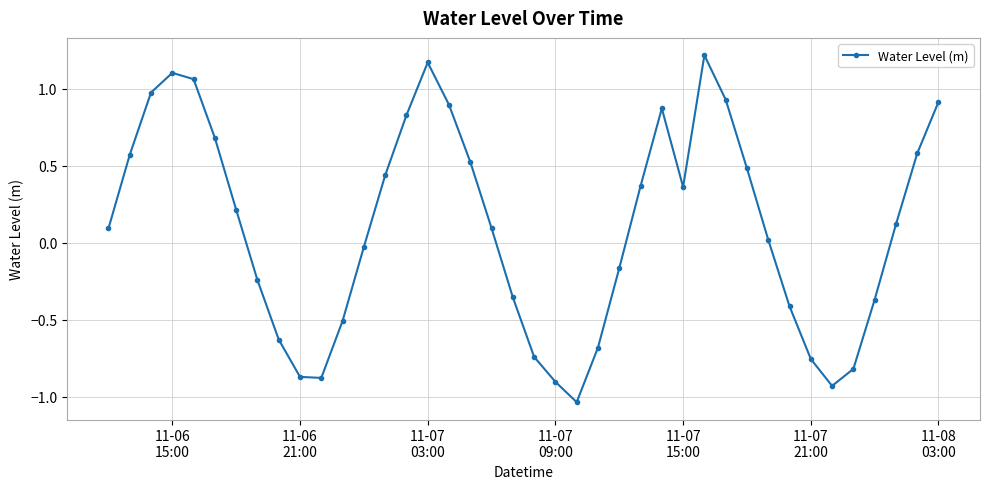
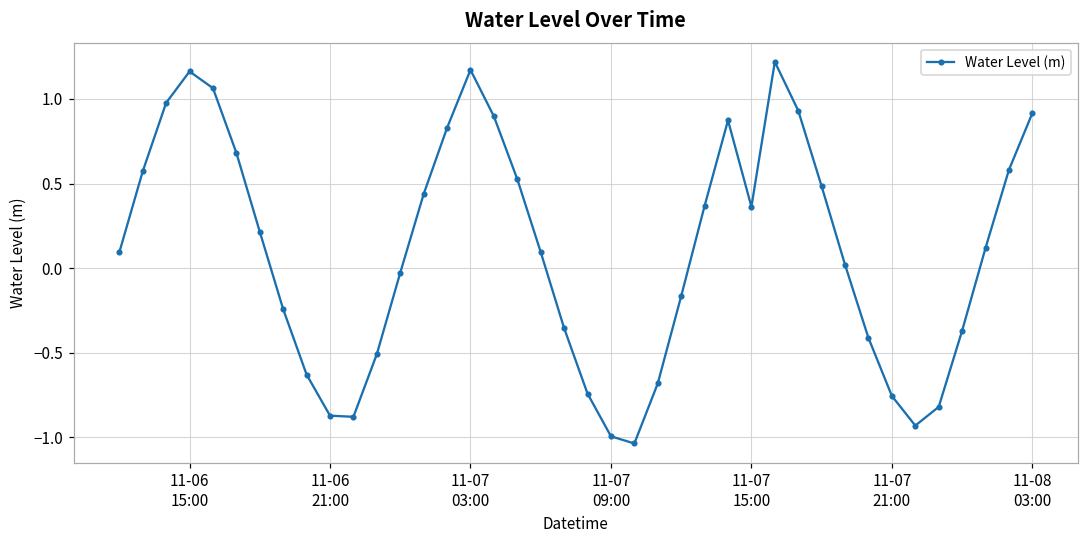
11-06 15:00: 1.10 -> 1.16
11-07 09:00: -0.90 -> -0.99
